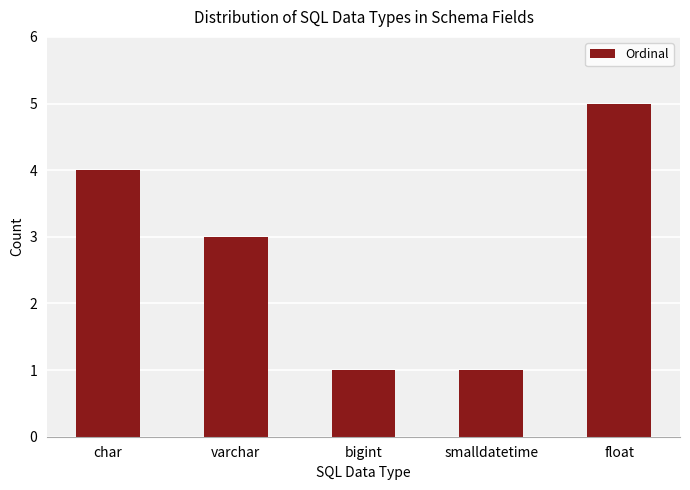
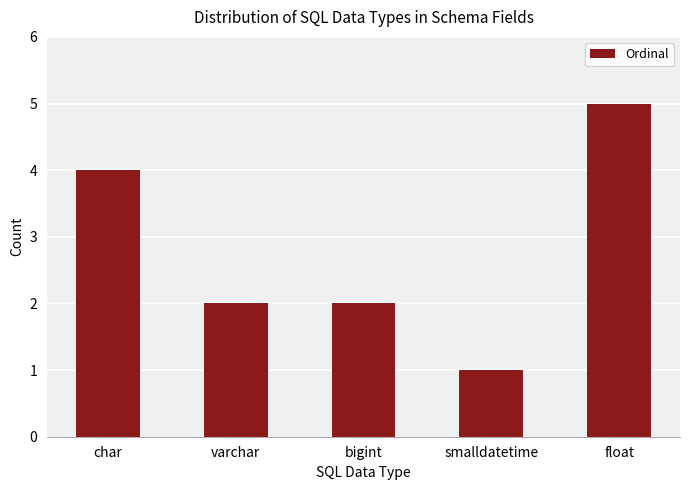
varchar: 3 -> 2
bigint: 1 -> 2
